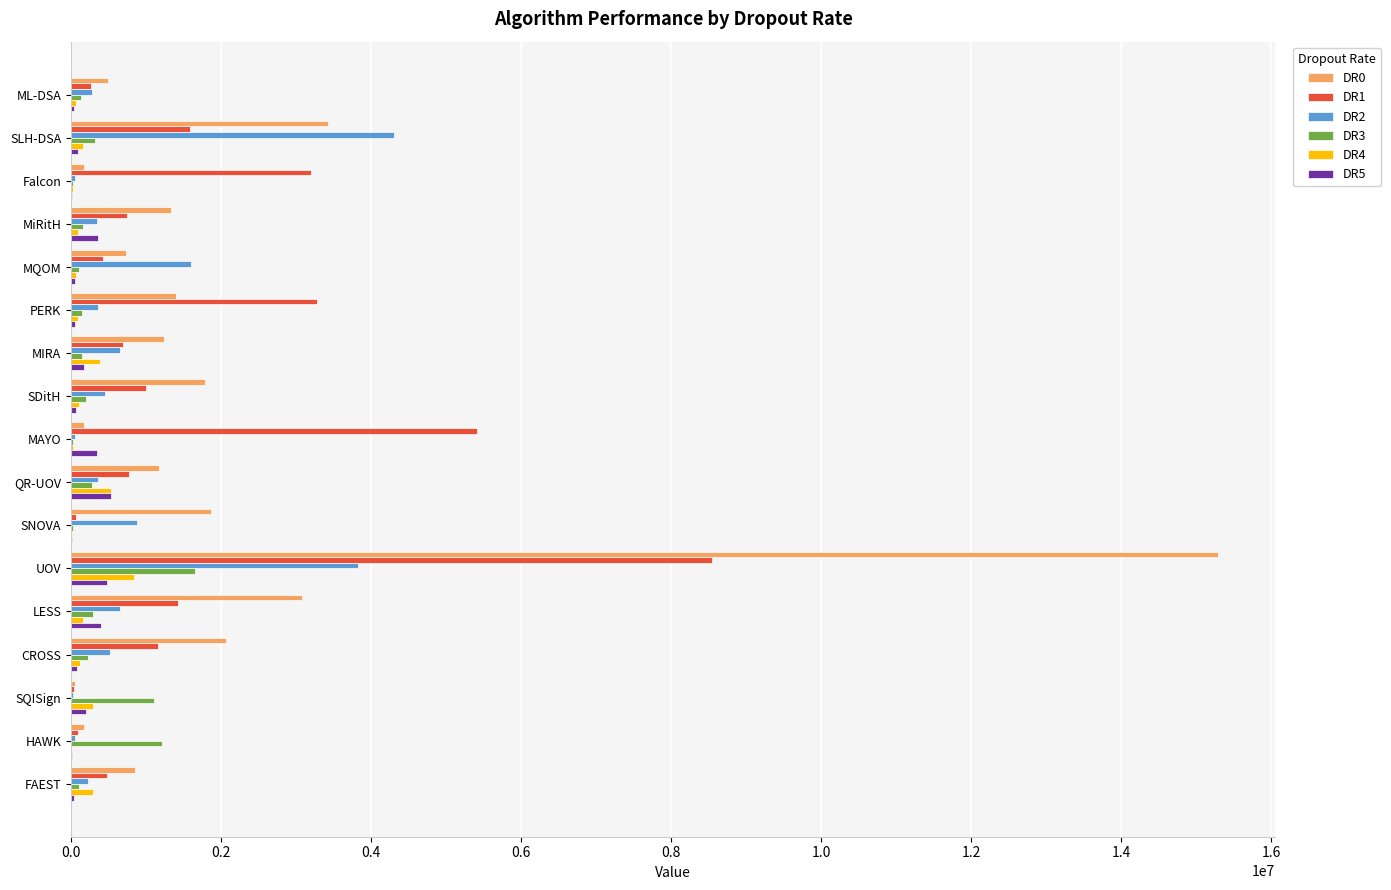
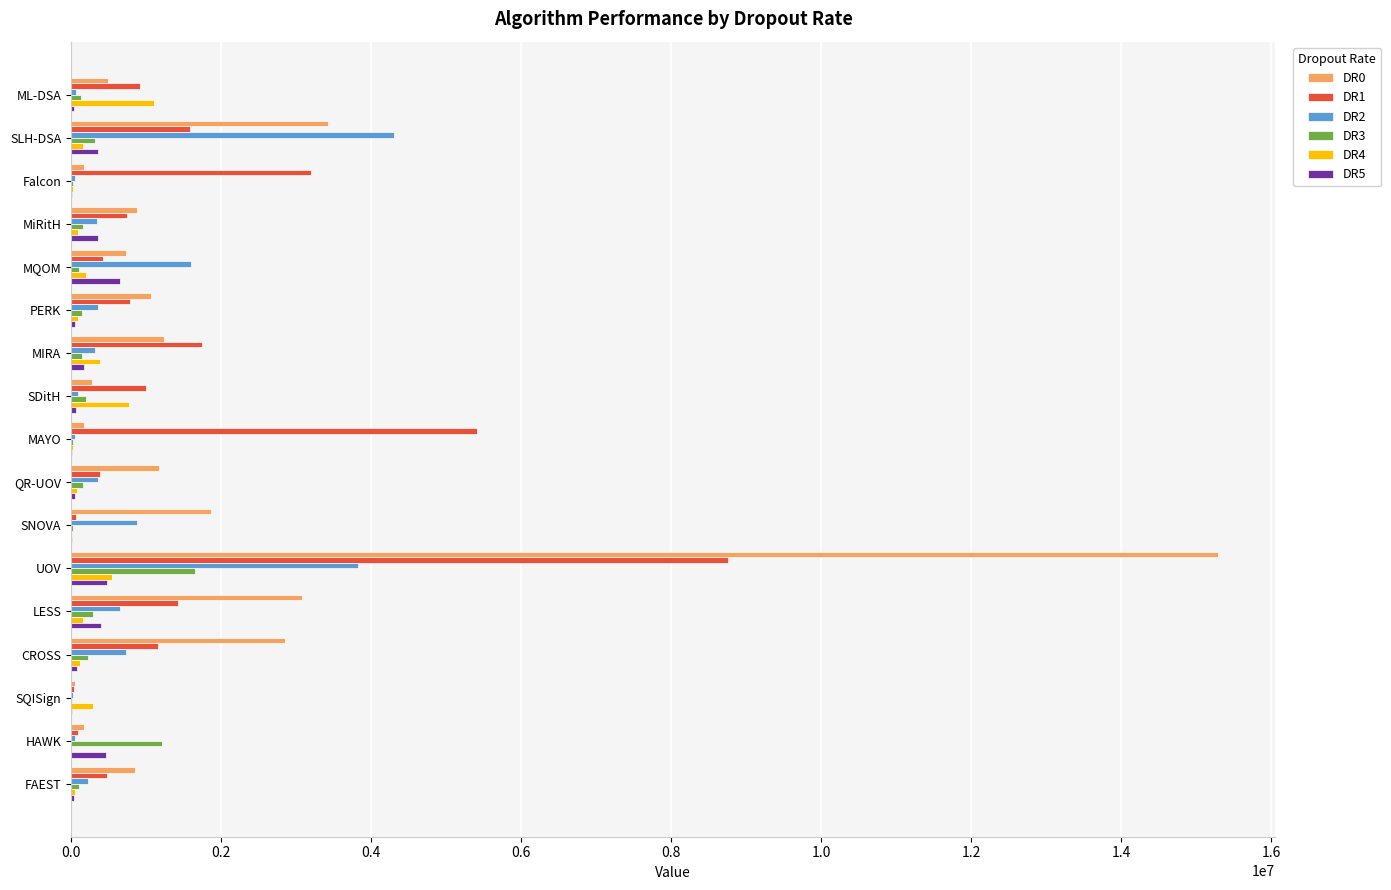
DR1, ML-DSA: 300000 -> 900000
DR2, ML-DSA: 300000 -> 100000
DR4, ML-DSA: 100000 -> 1100000
DR5, SLH-DSA: 100000 -> 400000
DR0, MiRitH: 1300000 -> 900000
DR4, MQOM: 100000 -> 200000
DR5, MQOM: 100000 -> 700000
DR0, PERK: 1400000 -> 1100000
DR1, PERK: 3300000 -> 800000
DR1, MIRA: 700000 -> 1700000
DR2, MIRA: 700000 -> 300000
DR0, SDitH: 1800000 -> 300000
DR2, SDitH: 500000 -> 100000
DR4, SDitH: 100000 -> 800000
DR5, MAYO: 300000 -> 0
DR1, QR-UOV: 800000 -> 400000
DR3, QR-UOV: 300000 -> 200000
DR4, QR-UOV: 500000 -> 100000
DR5, QR-UOV: 500000 -> 100000
DR1, UOV: 8500000 -> 8800000
DR4, UOV: 800000 -> 600000
DR0, CROSS: 2100000 -> 2900000
DR2, CROSS: 500000 -> 700000
DR3, SQISign: 1100000 -> 0
DR5, SQISign: 200000 -> 0
DR5, HAWK: 0 -> 500000
DR4, FAEST: 300000 -> 100000
